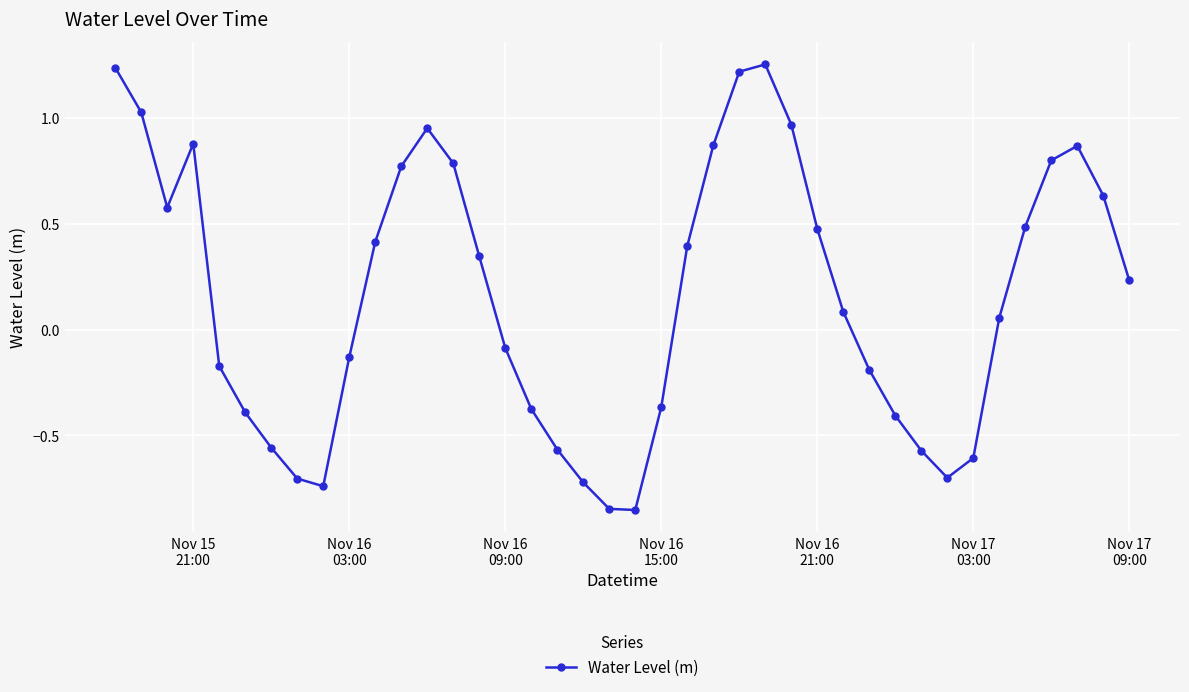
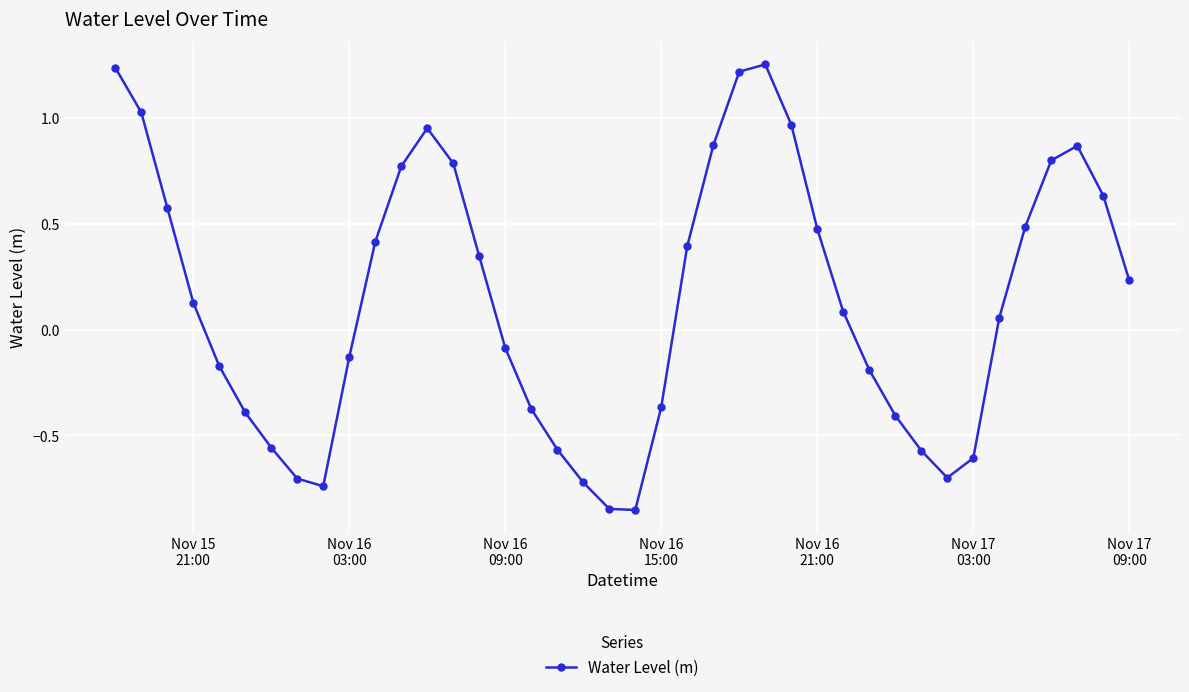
Nov 15 21:00: 0.88 -> 0.13
